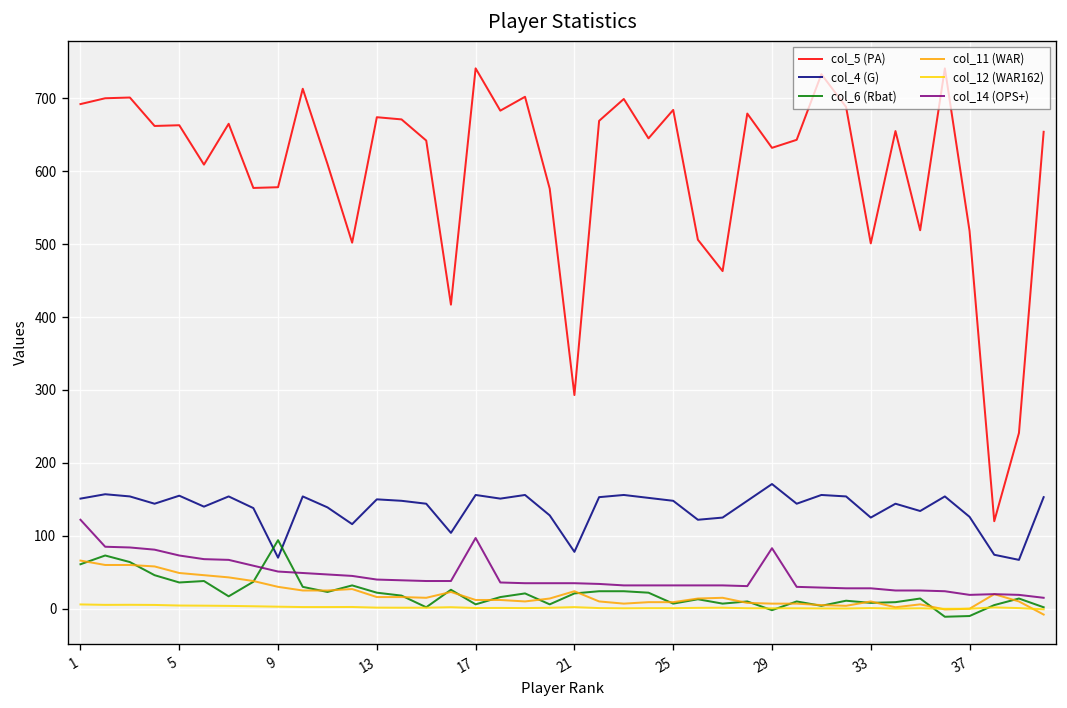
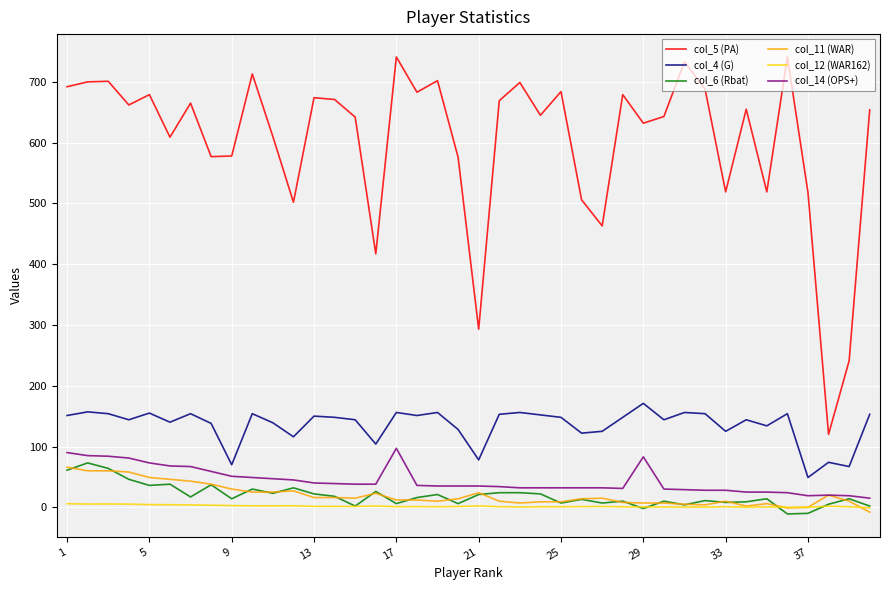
col_14 (OPS+), 1: 120 -> 90
col_5 (PA), 5: 660 -> 680
col_6 (Rbat), 9: 90 -> 10
col_5 (PA), 33: 500 -> 520
col_4 (G), 37: 130 -> 50
